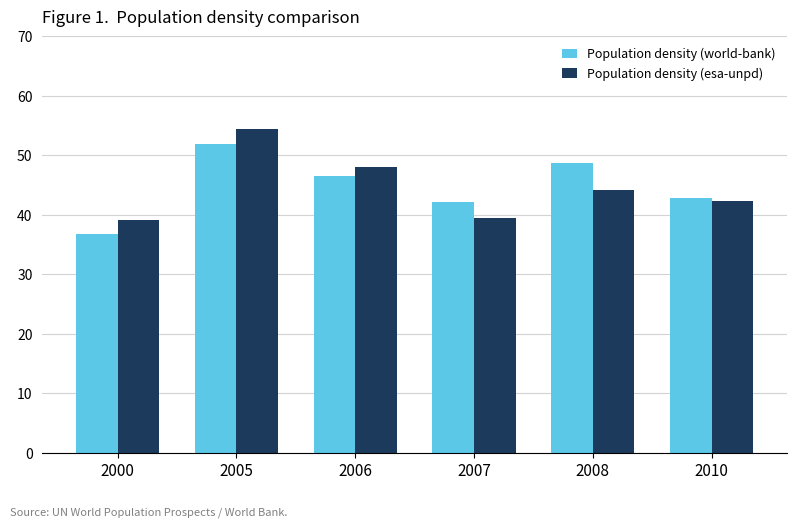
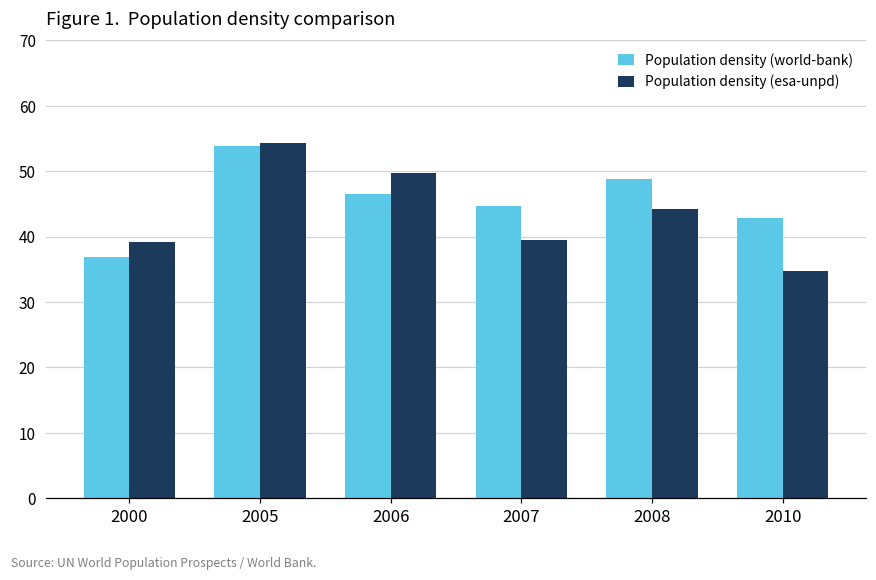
Population density (world-bank), 2005: 52 -> 54
Population density (esa-unpd), 2006: 48 -> 50
Population density (world-bank), 2007: 42 -> 45
Population density (esa-unpd), 2010: 42 -> 35
